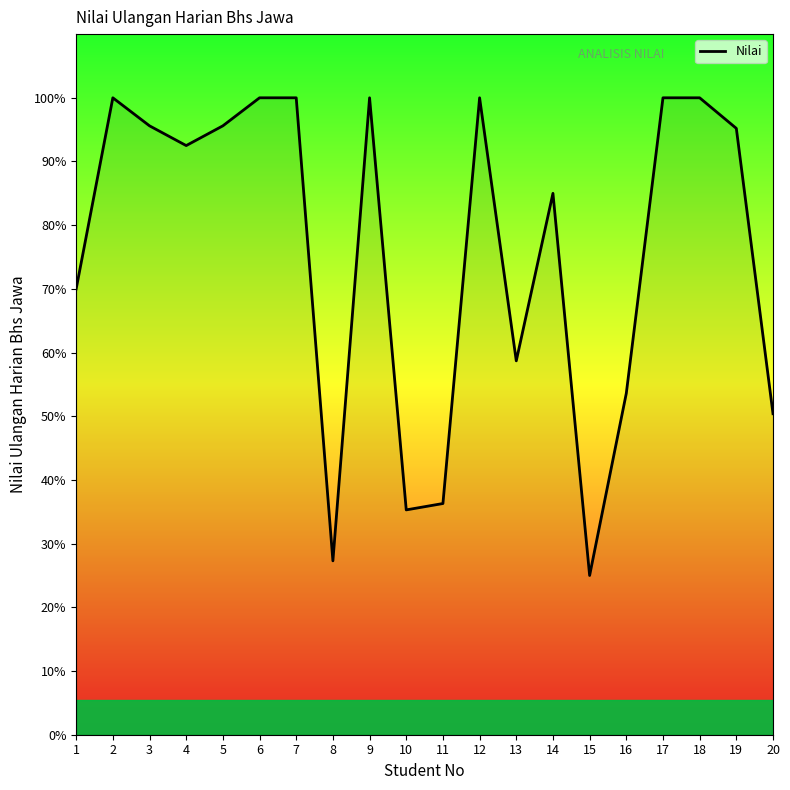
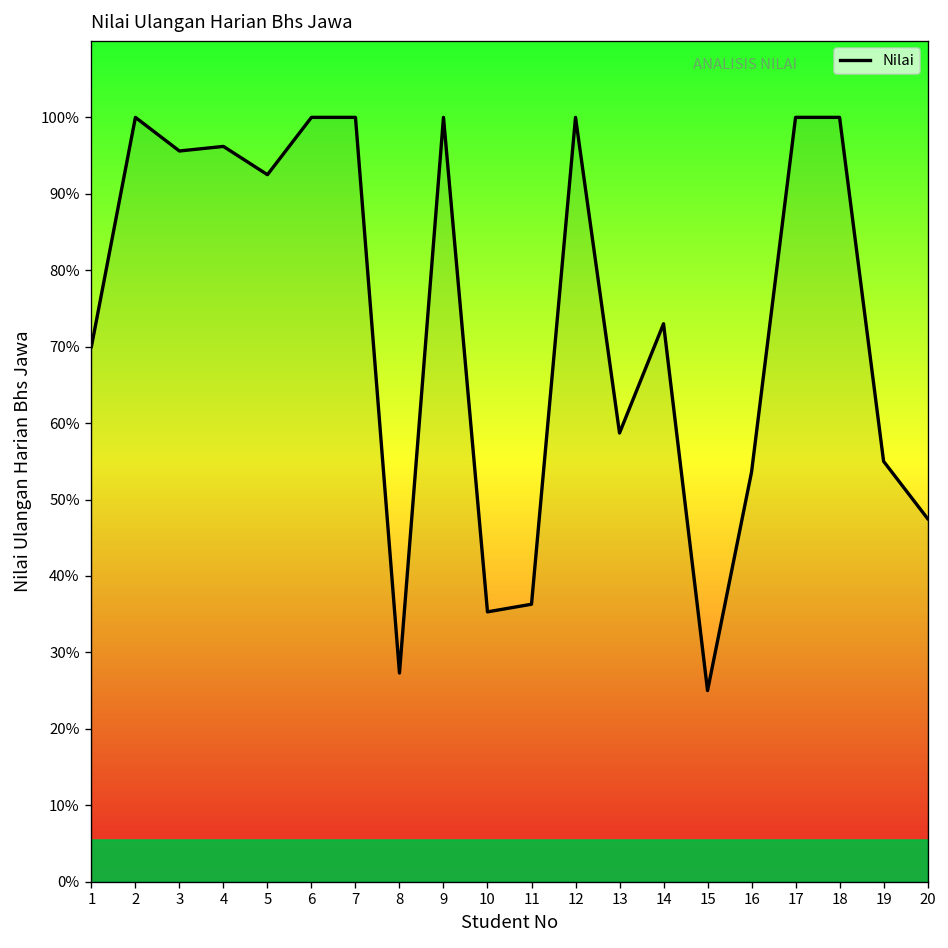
4: 93% -> 96%
5: 96% -> 93%
14: 85% -> 73%
19: 95% -> 55%
20: 50% -> 48%
